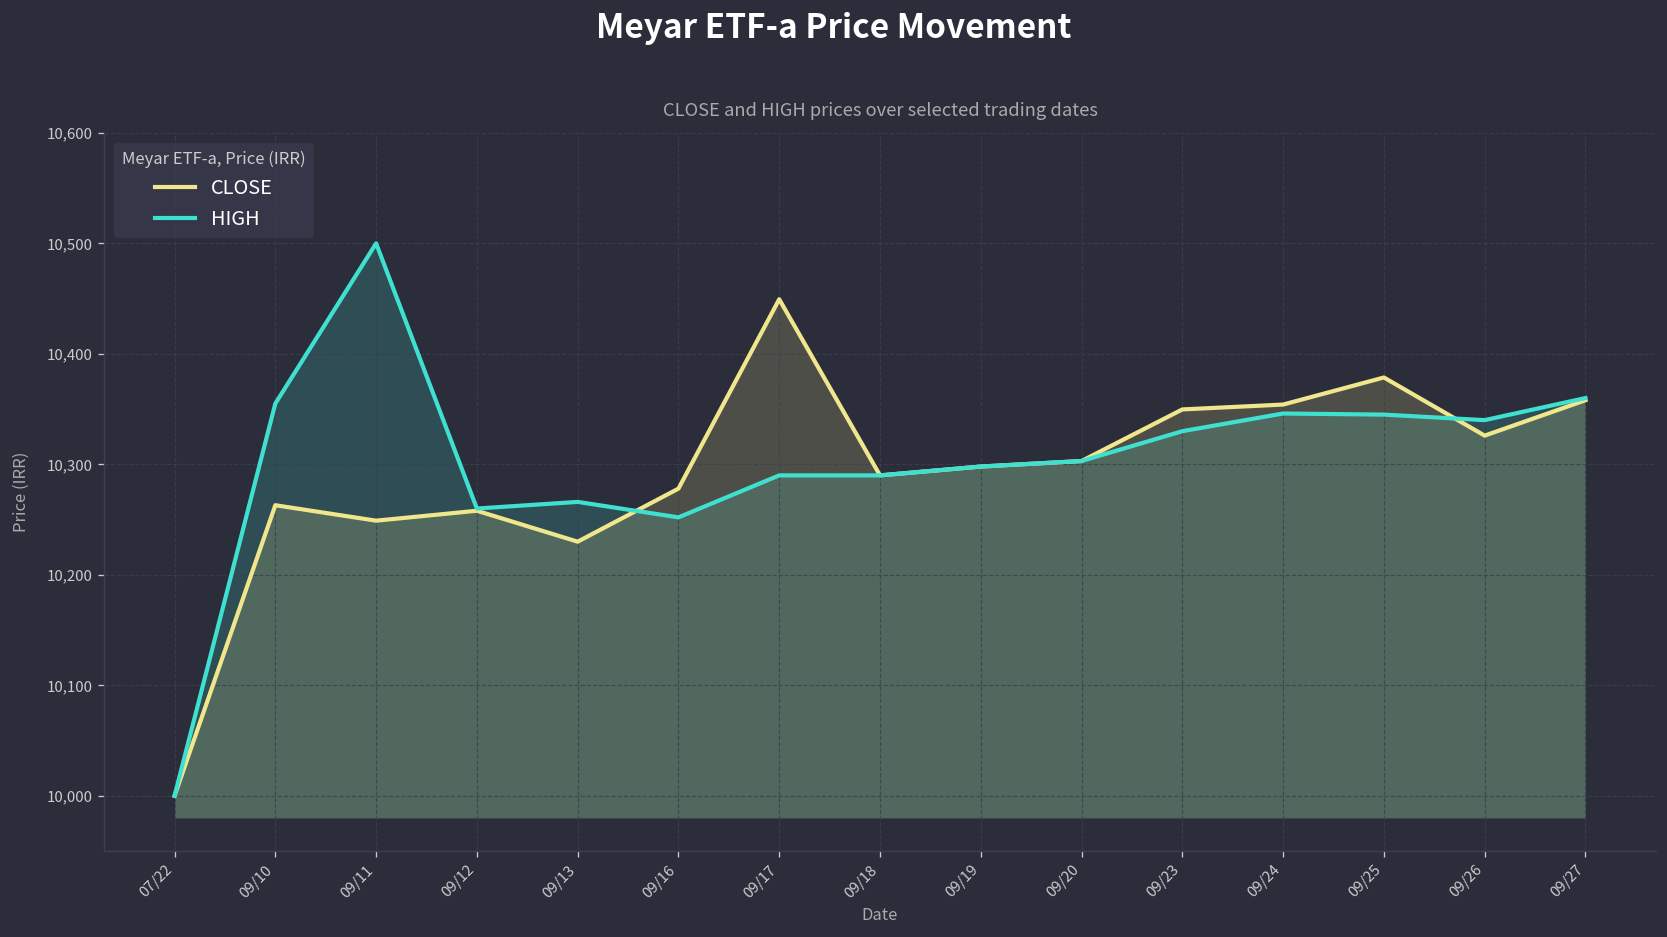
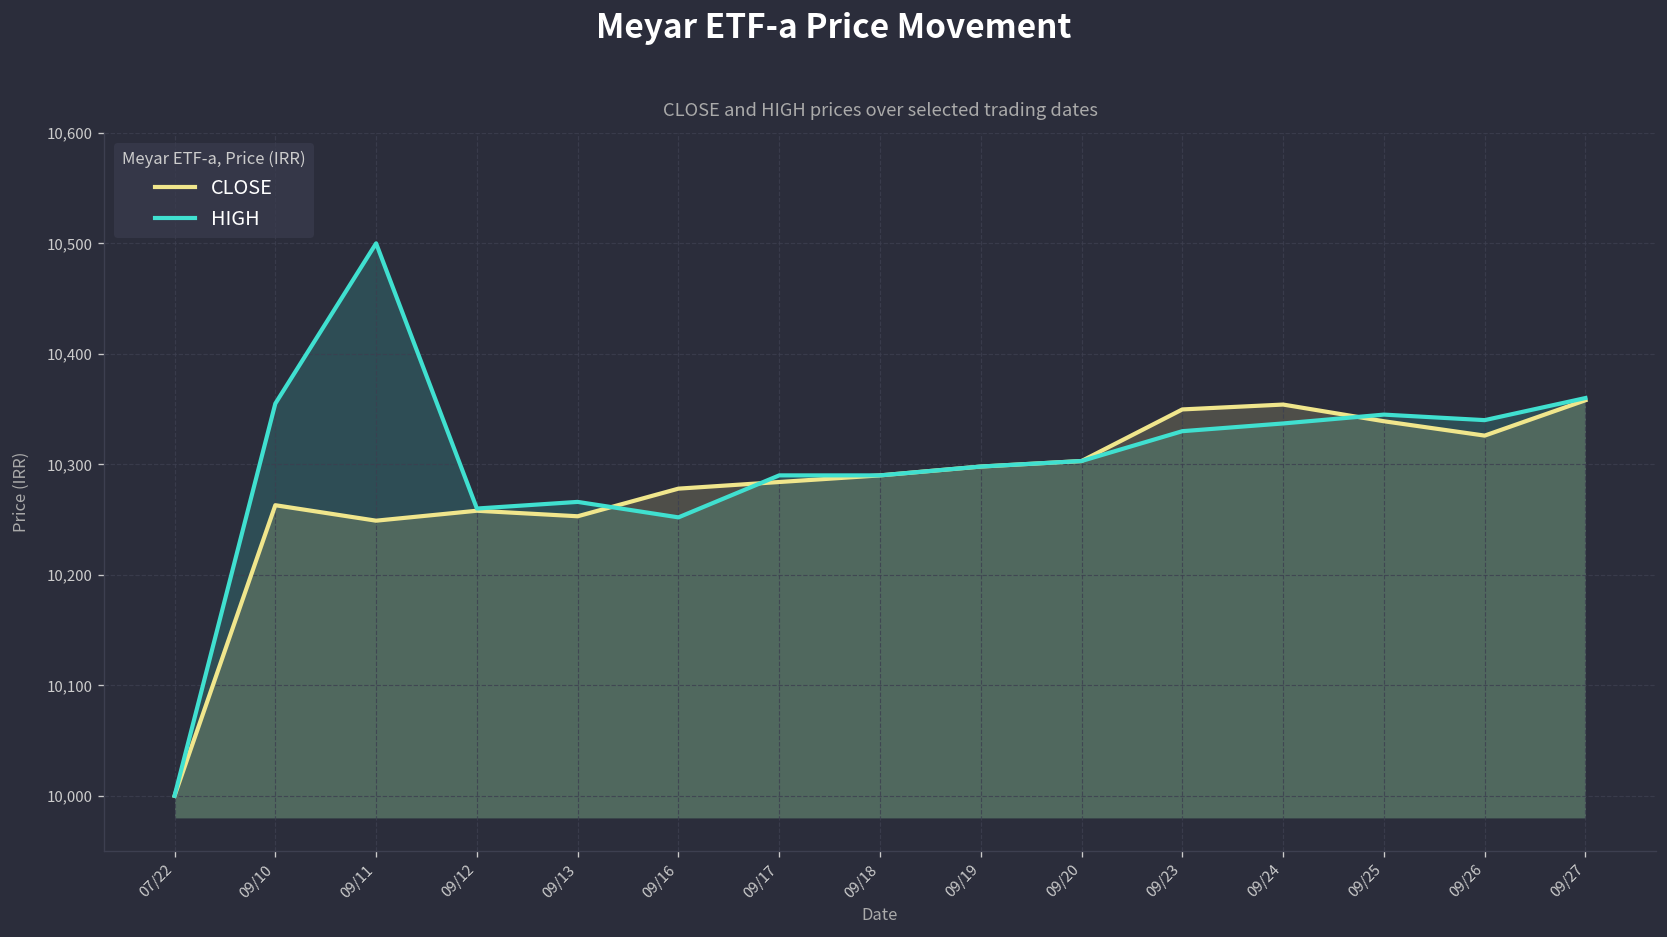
CLOSE, 09/13: 10,230 -> 10,250
CLOSE, 09/17: 10,450 -> 10,280
HIGH, 09/24: 10,350 -> 10,340
CLOSE, 09/25: 10,380 -> 10,340
